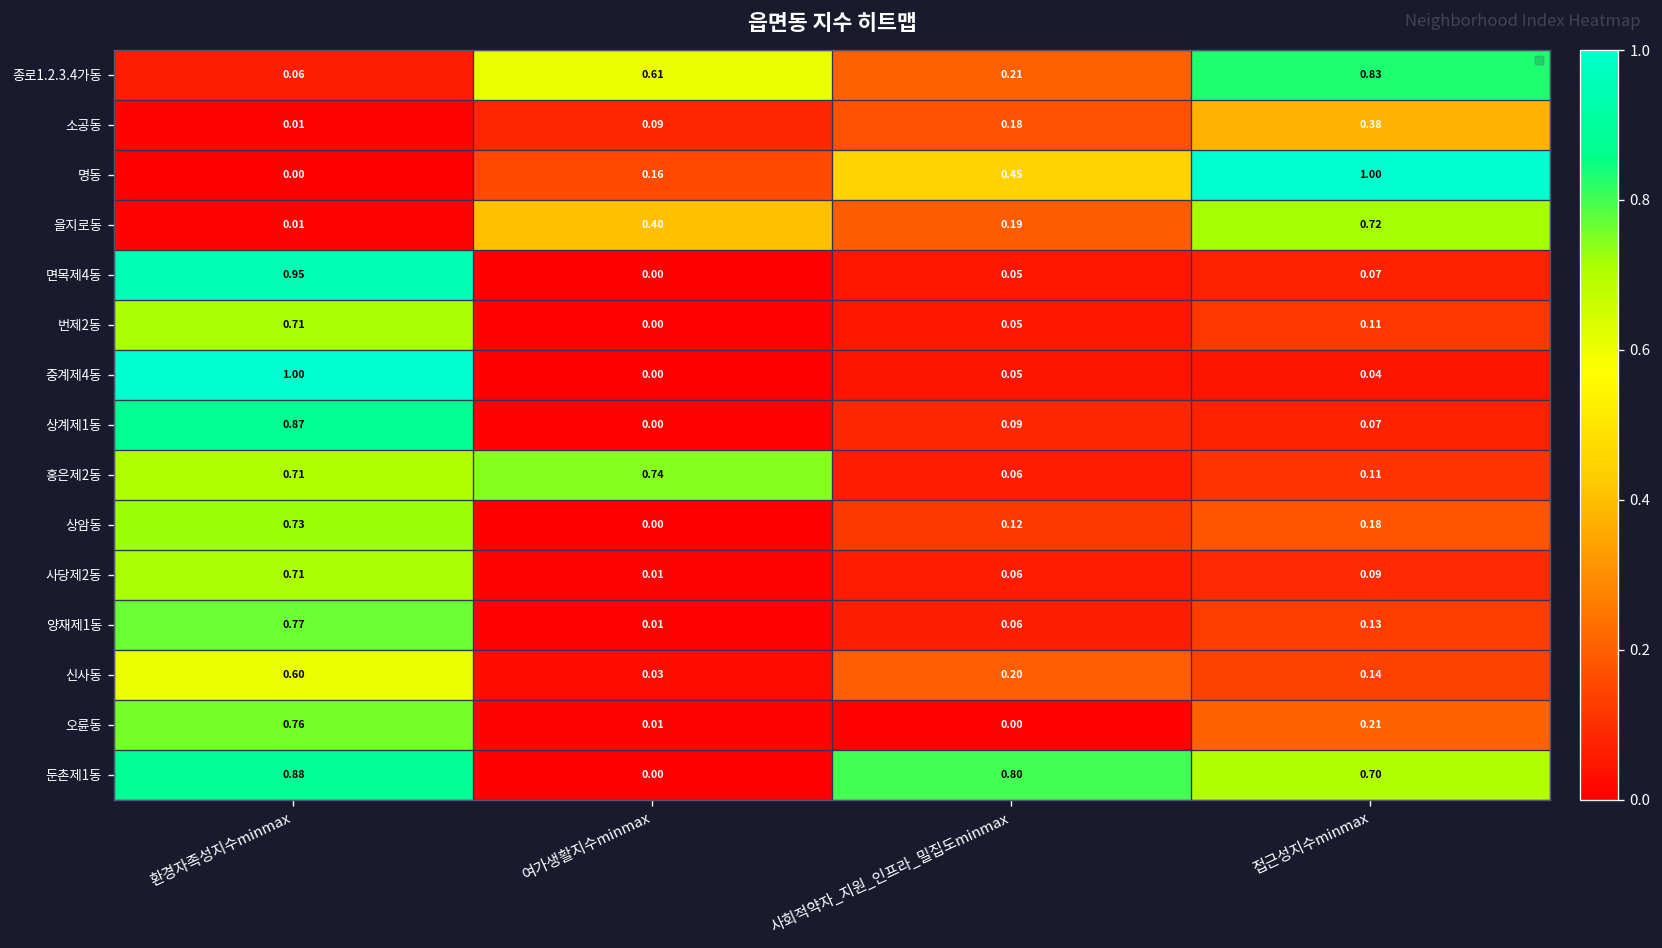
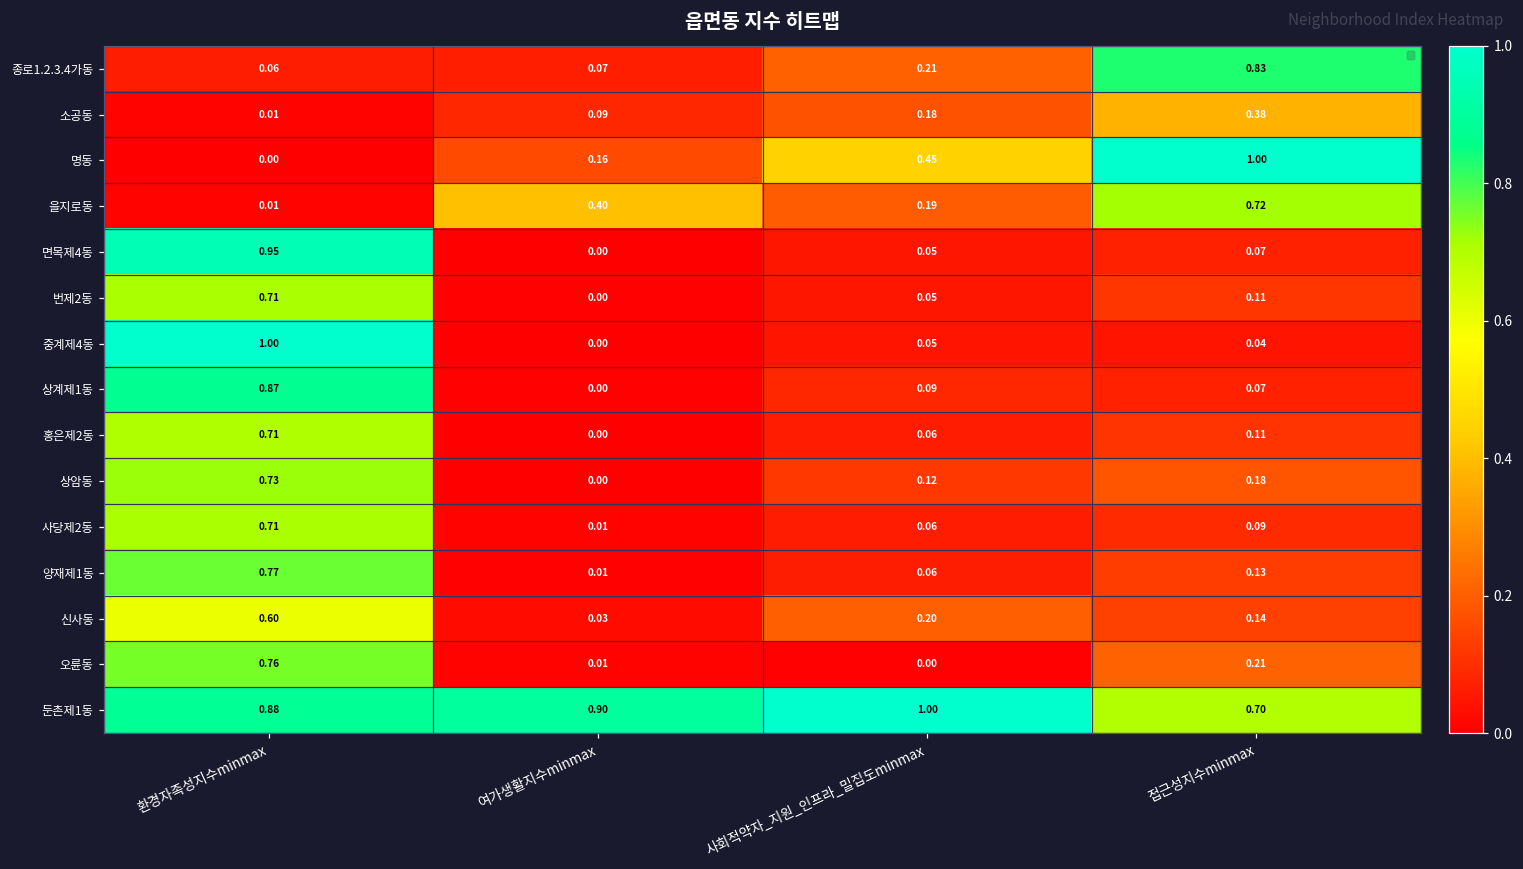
종로1.2.3.4가동, 여가생활지수minmax: 0.61 -> 0.07
홍은제2동, 여가생활지수minmax: 0.74 -> 0.00
둔촌제1동, 여가생활지수minmax: 0.00 -> 0.90
둔촌제1동, 사회적약자_지원_인프라_밀집도minmax: 0.80 -> 1.00
